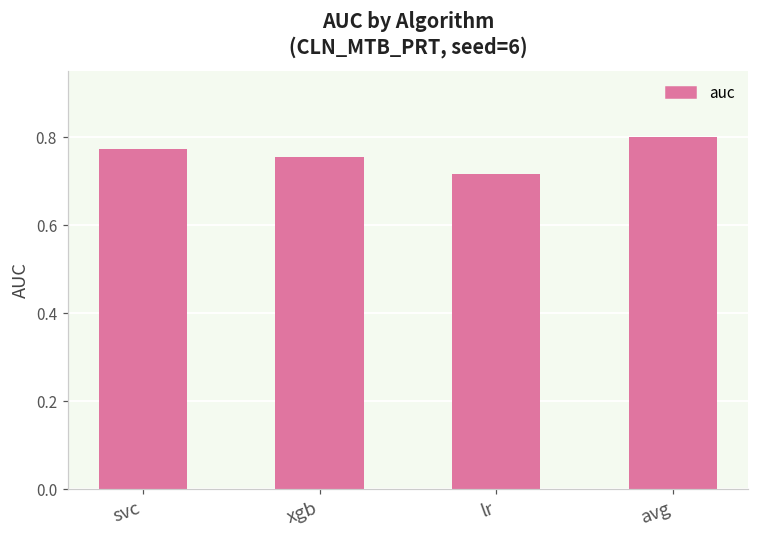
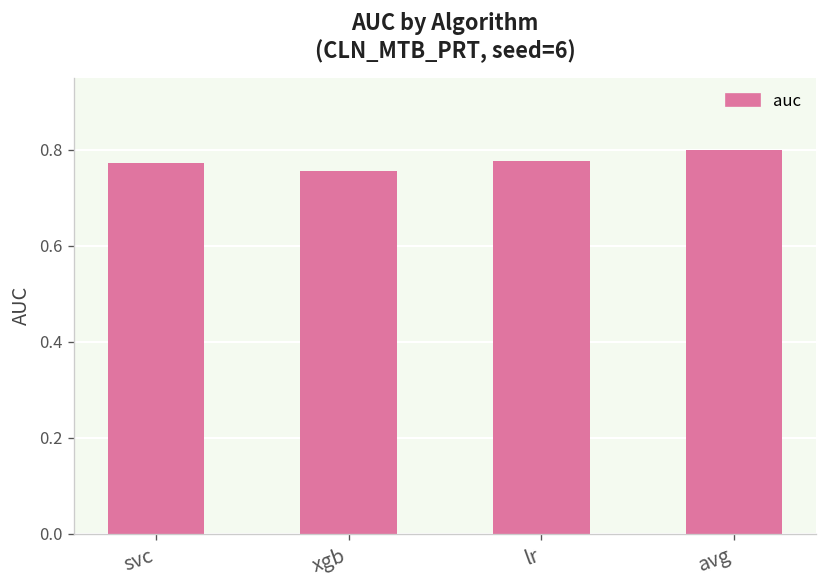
lr: 0.72 -> 0.78
